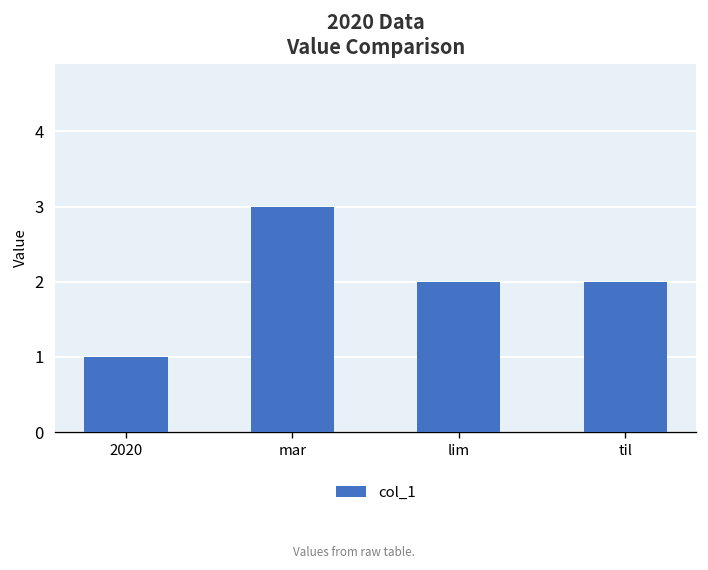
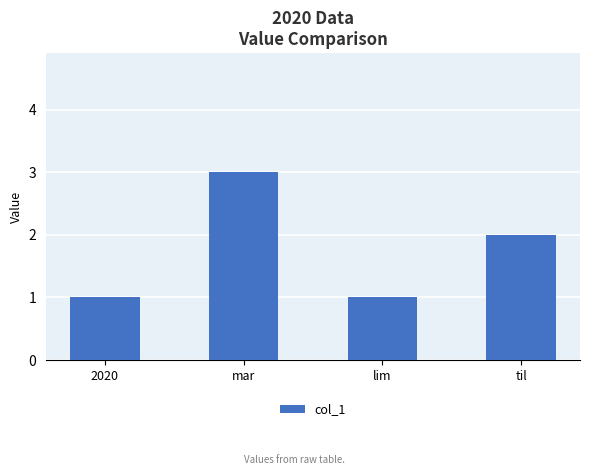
lim: 2 -> 1
